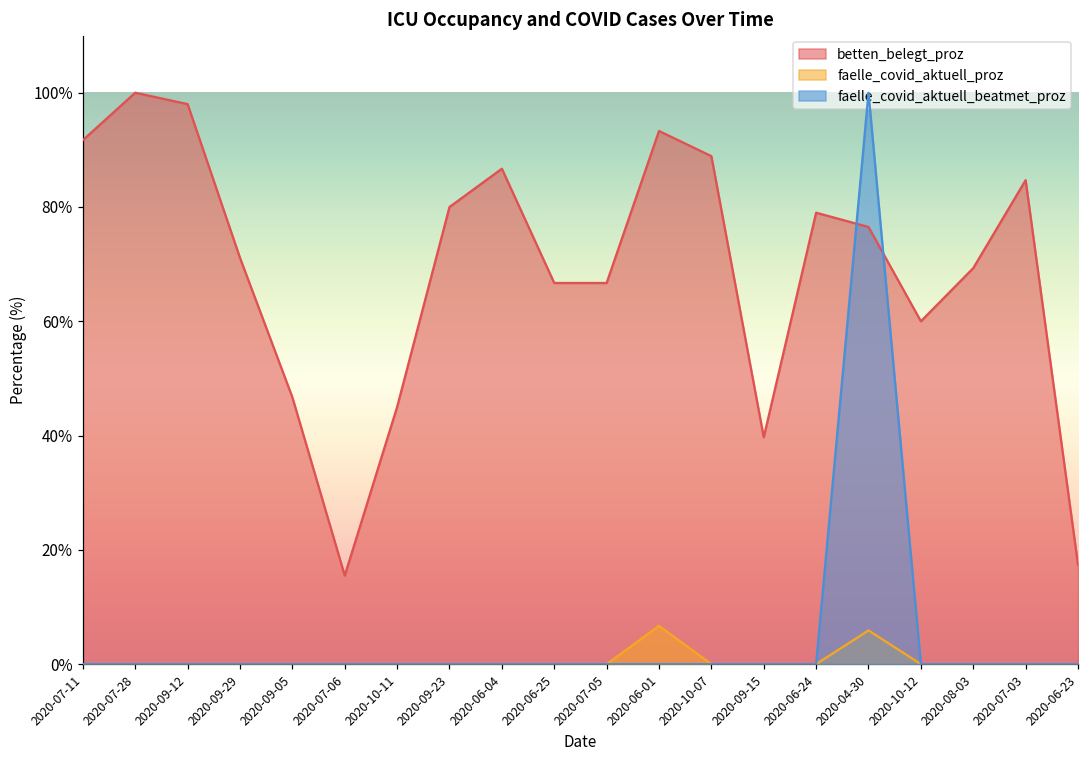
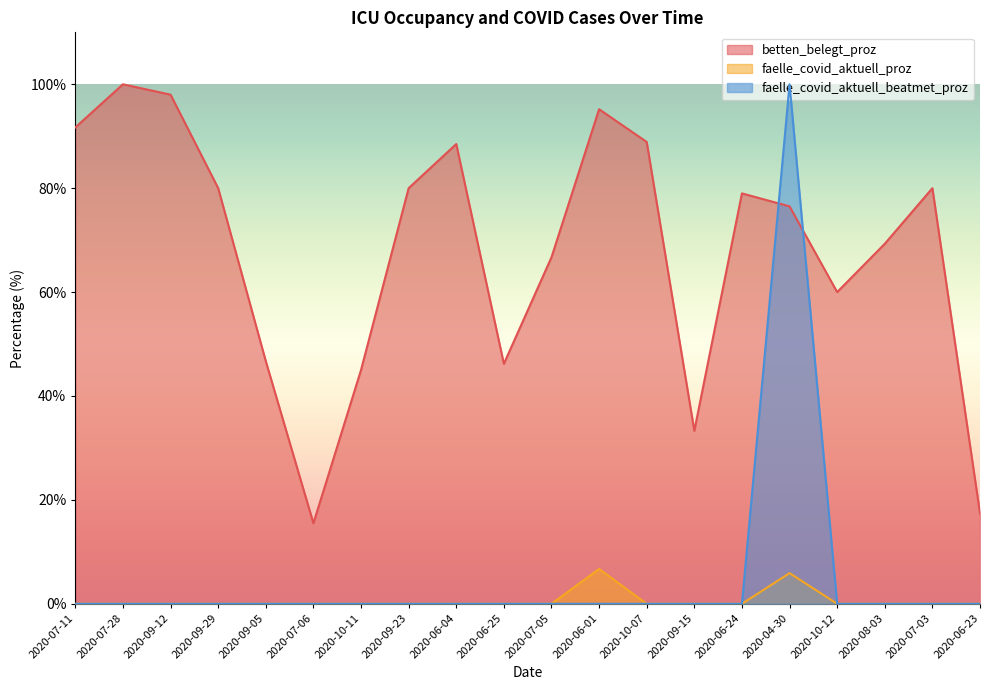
betten_belegt_proz, 2020-09-29: 71% -> 80%
betten_belegt_proz, 2020-06-04: 87% -> 89%
betten_belegt_proz, 2020-06-25: 67% -> 46%
betten_belegt_proz, 2020-06-01: 93% -> 95%
betten_belegt_proz, 2020-09-15: 40% -> 33%
betten_belegt_proz, 2020-07-03: 85% -> 80%
